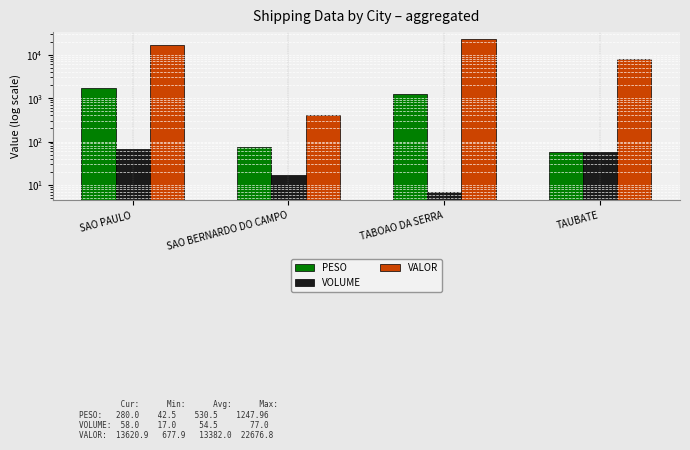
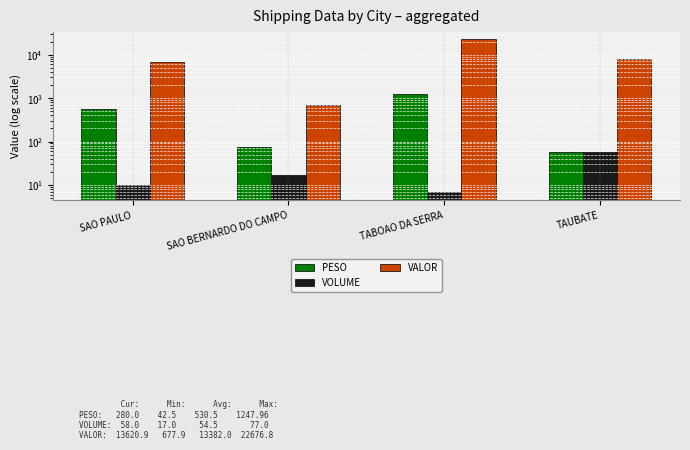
PESO, SAO PAULO: 1700 -> 600
VOLUME, SAO PAULO: 70 -> 10
VALOR, SAO PAULO: 17000 -> 7000
VALOR, SAO BERNARDO DO CAMPO: 400 -> 700
